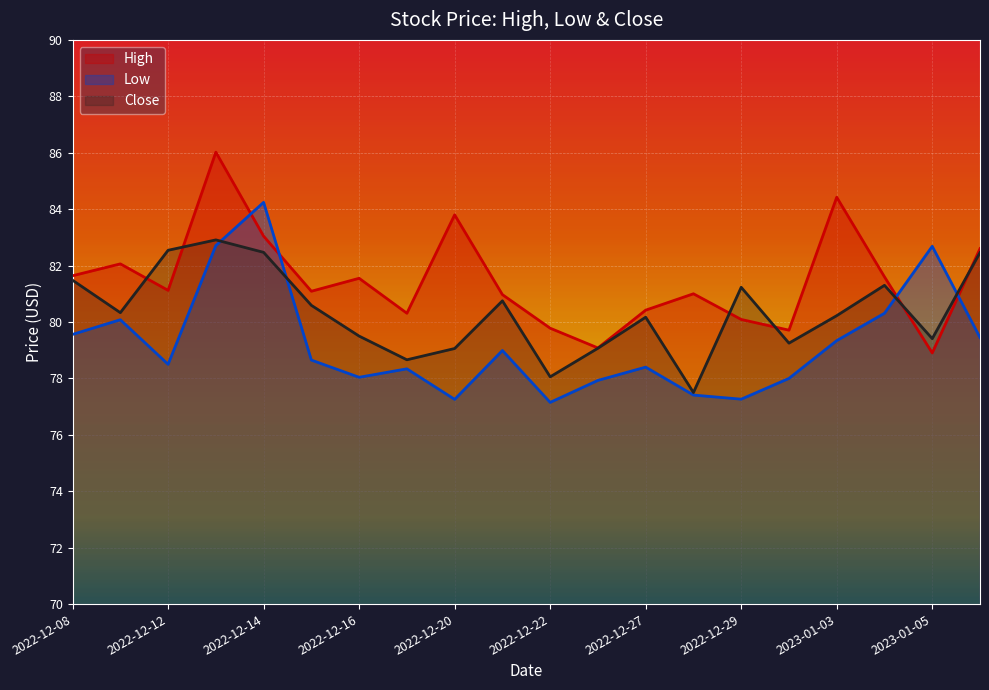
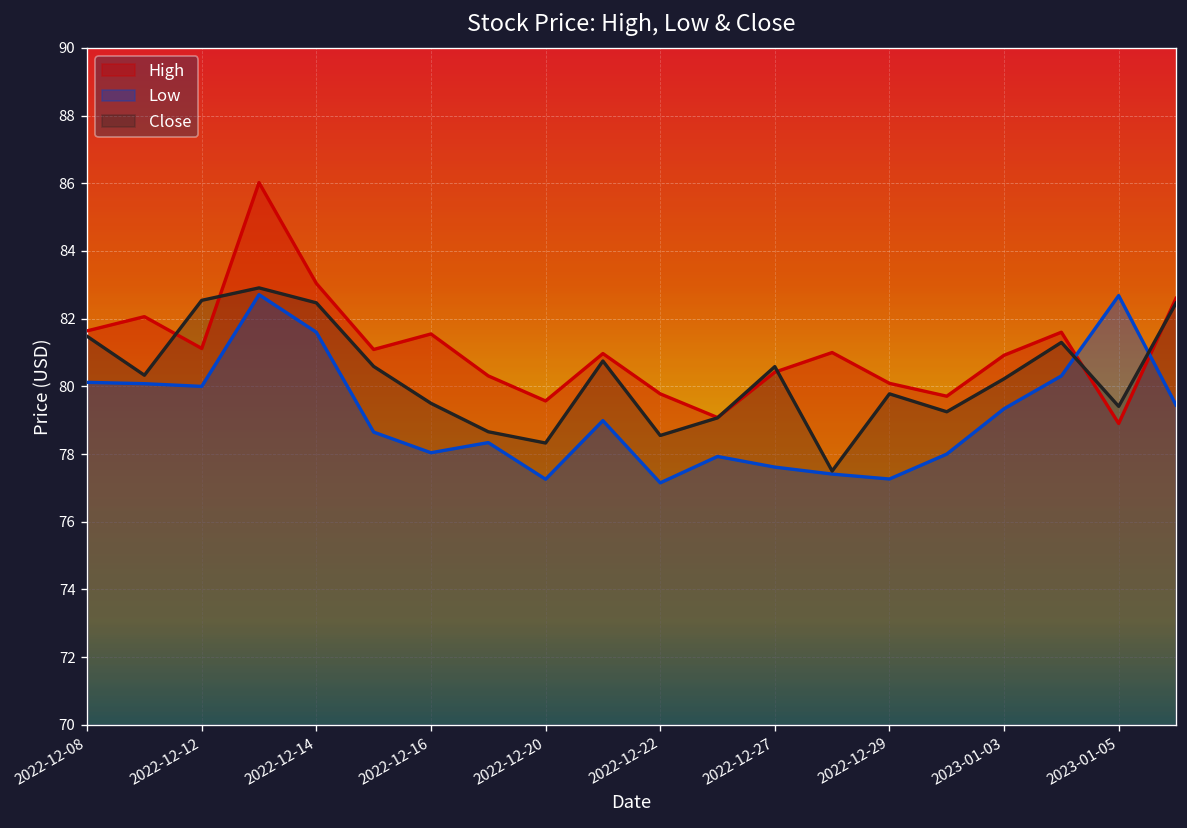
Low, 2022-12-08: 79.6 -> 80.1
Low, 2022-12-12: 78.5 -> 80.0
Low, 2022-12-14: 84.2 -> 81.6
High, 2022-12-20: 83.8 -> 79.6
Close, 2022-12-20: 79.1 -> 78.3
Close, 2022-12-22: 78.1 -> 78.6
Low, 2022-12-27: 78.4 -> 77.6
Close, 2022-12-27: 80.2 -> 80.6
Close, 2022-12-29: 81.2 -> 79.8
High, 2023-01-03: 84.4 -> 80.9
